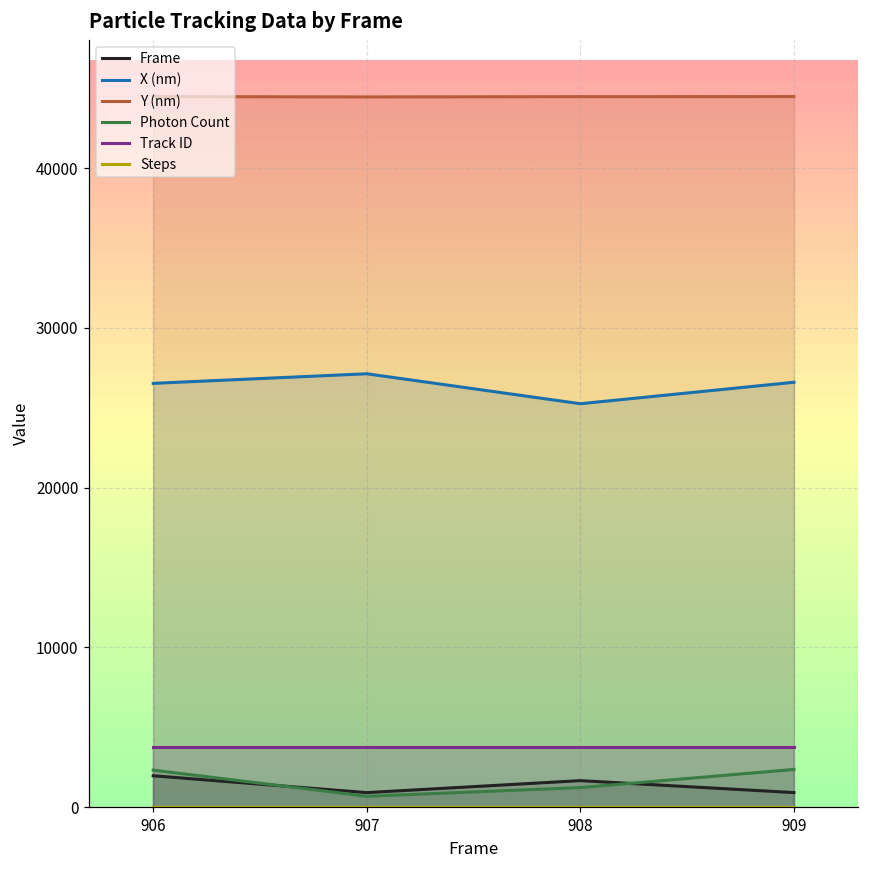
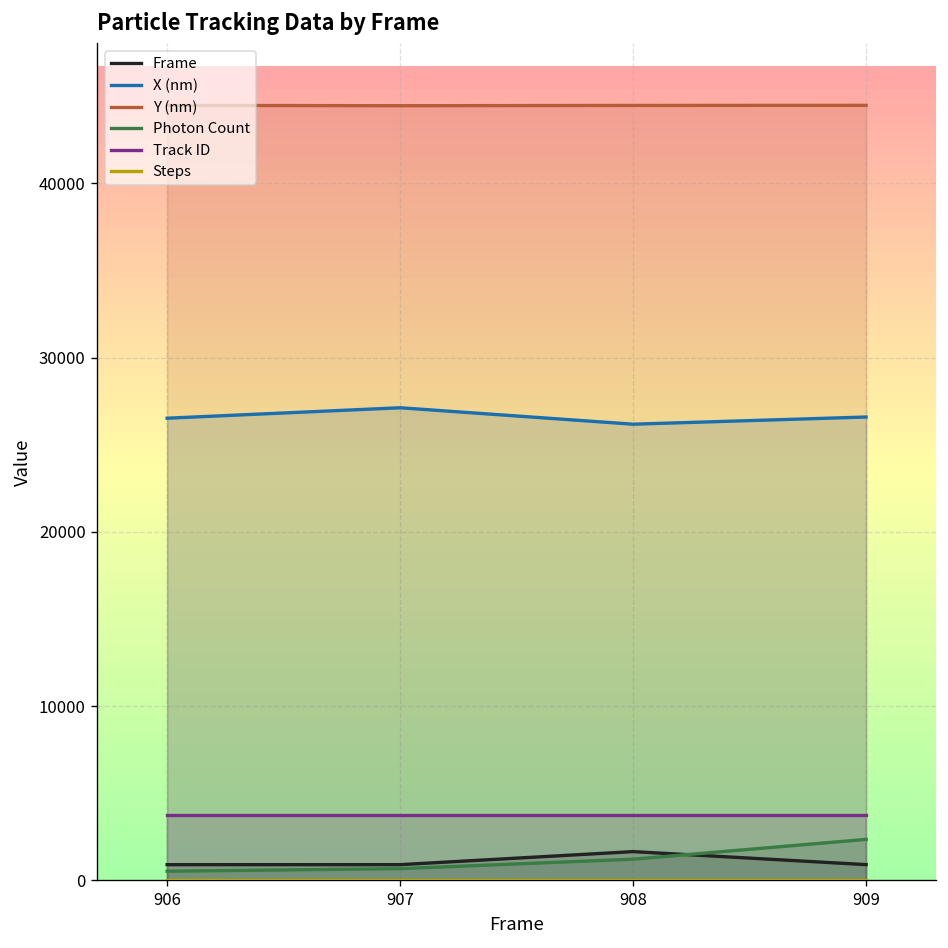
Frame, 906: 2000 -> 900
Photon Count, 906: 2300 -> 500
X (nm), 908: 25200 -> 26200
